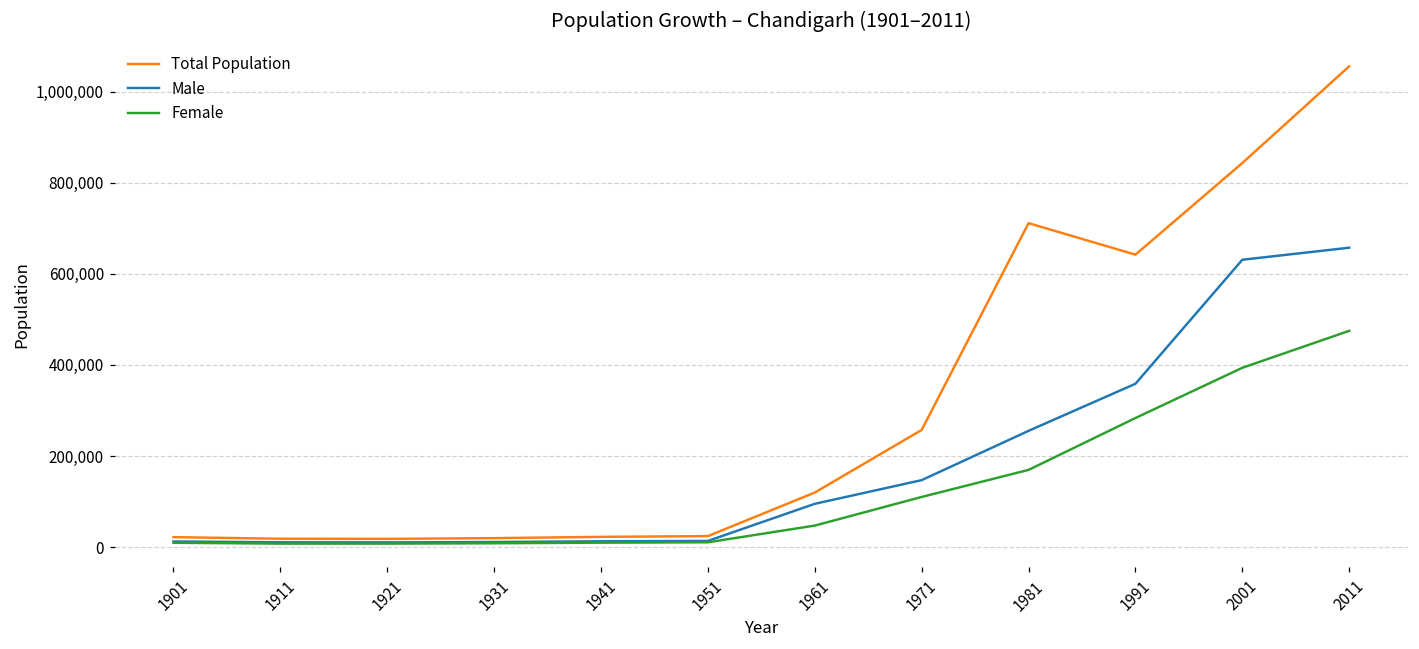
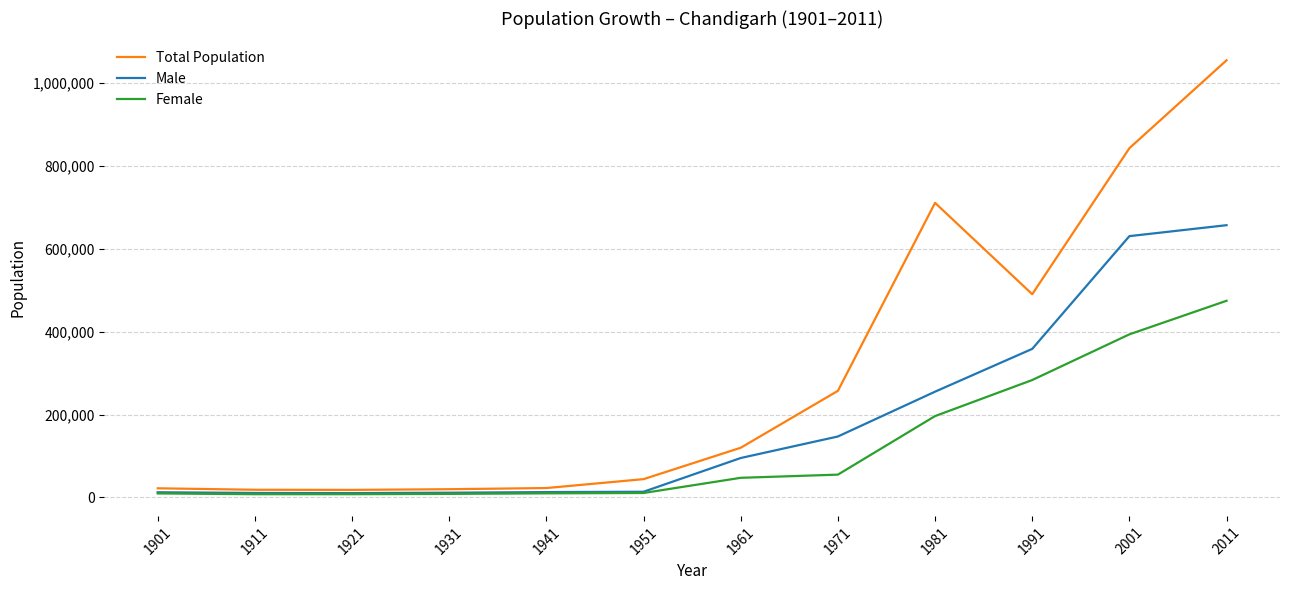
Total Population, 1951: 20,000 -> 40,000
Female, 1971: 110,000 -> 50,000
Female, 1981: 170,000 -> 200,000
Total Population, 1991: 640,000 -> 490,000
